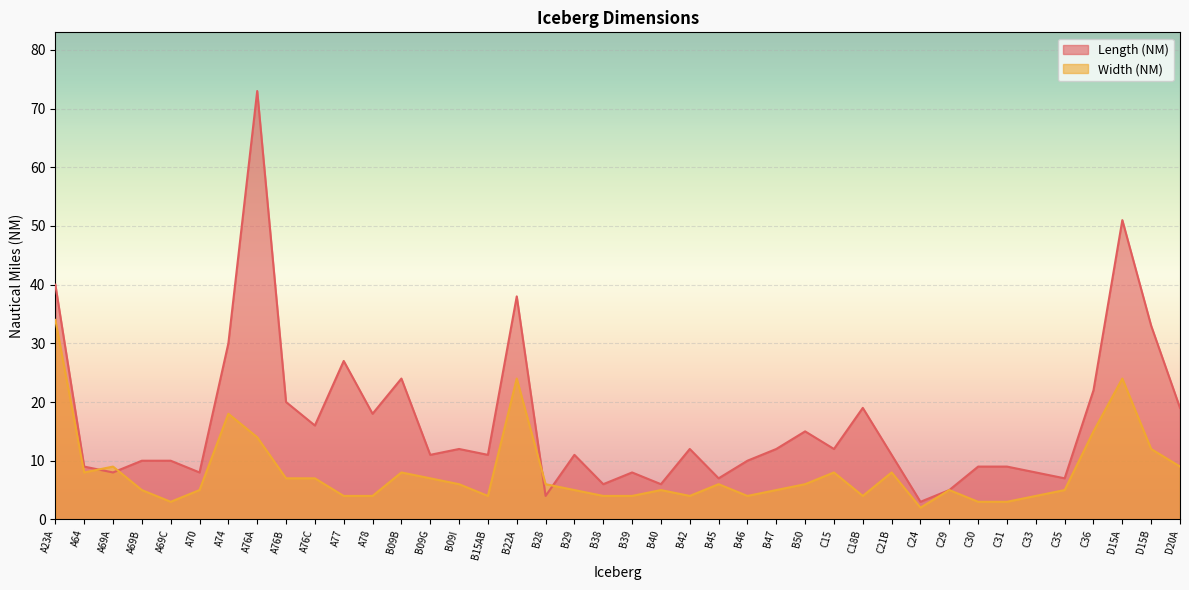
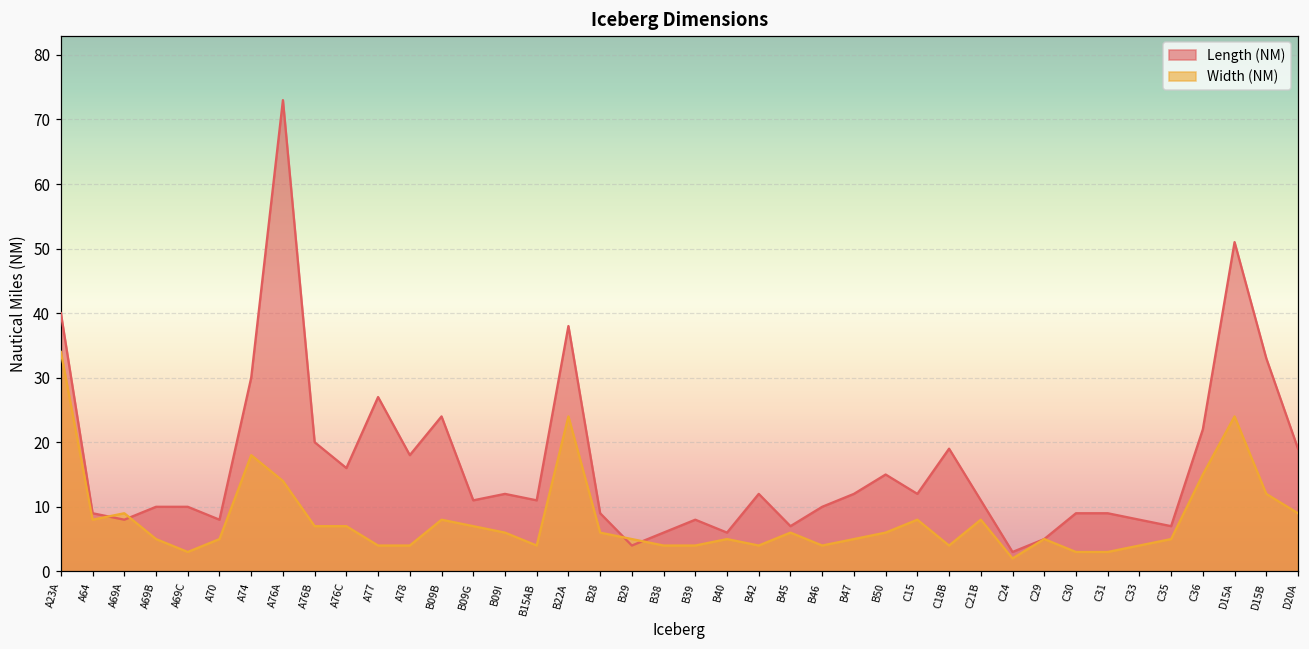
Length (NM), B28: 4 -> 9
Length (NM), B29: 11 -> 4
